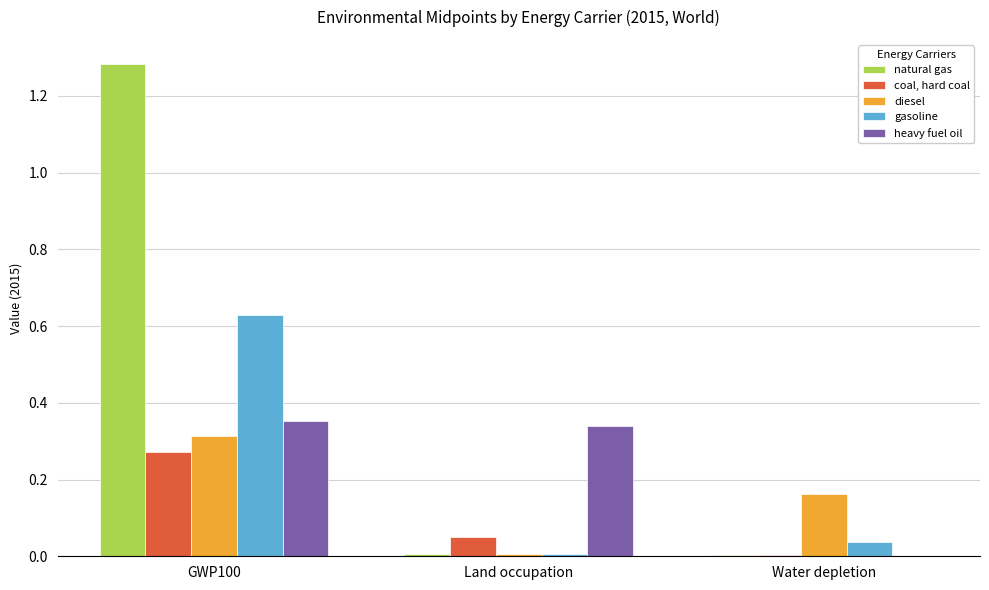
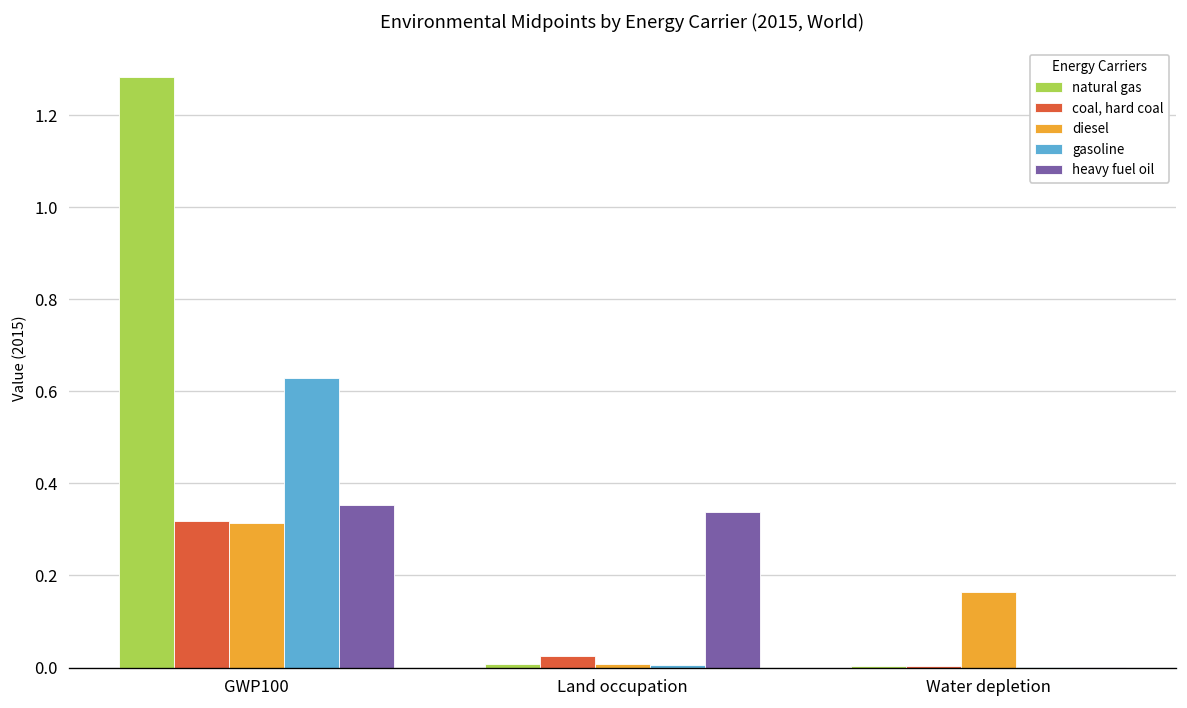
coal, hard coal, GWP100: 0.27 -> 0.32
coal, hard coal, Land occupation: 0.05 -> 0.02
gasoline, Water depletion: 0.04 -> 0.00
